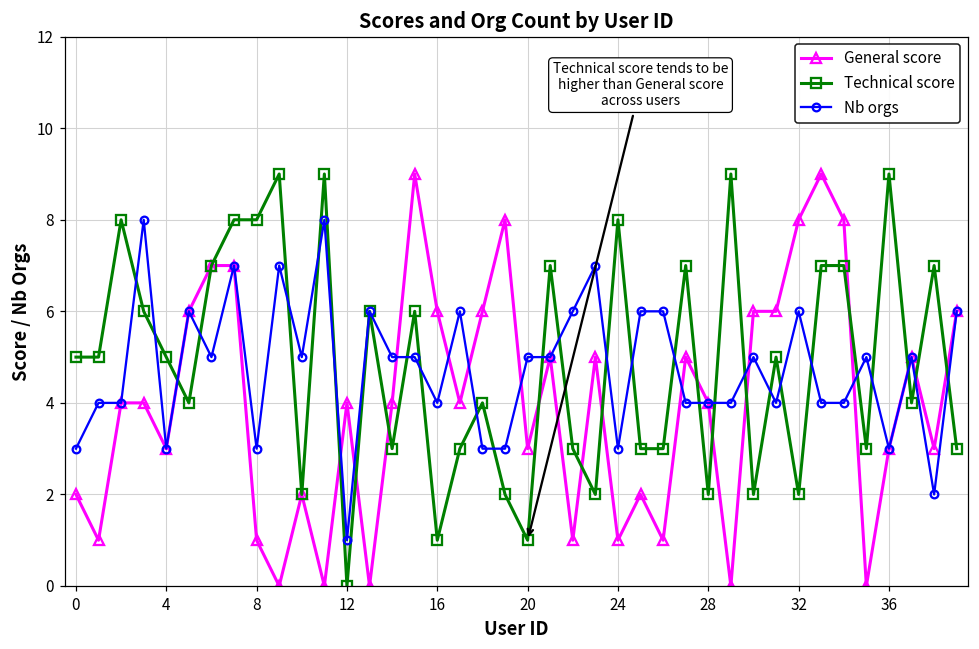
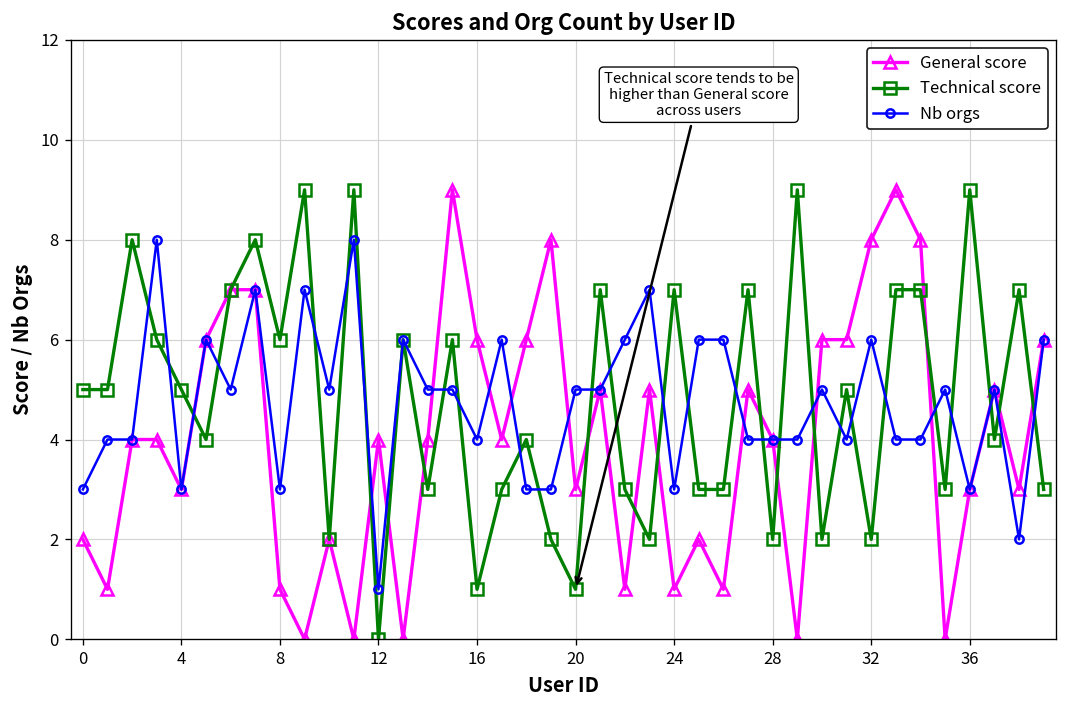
Technical score, 8: 8 -> 6
Technical score, 24: 8 -> 7
